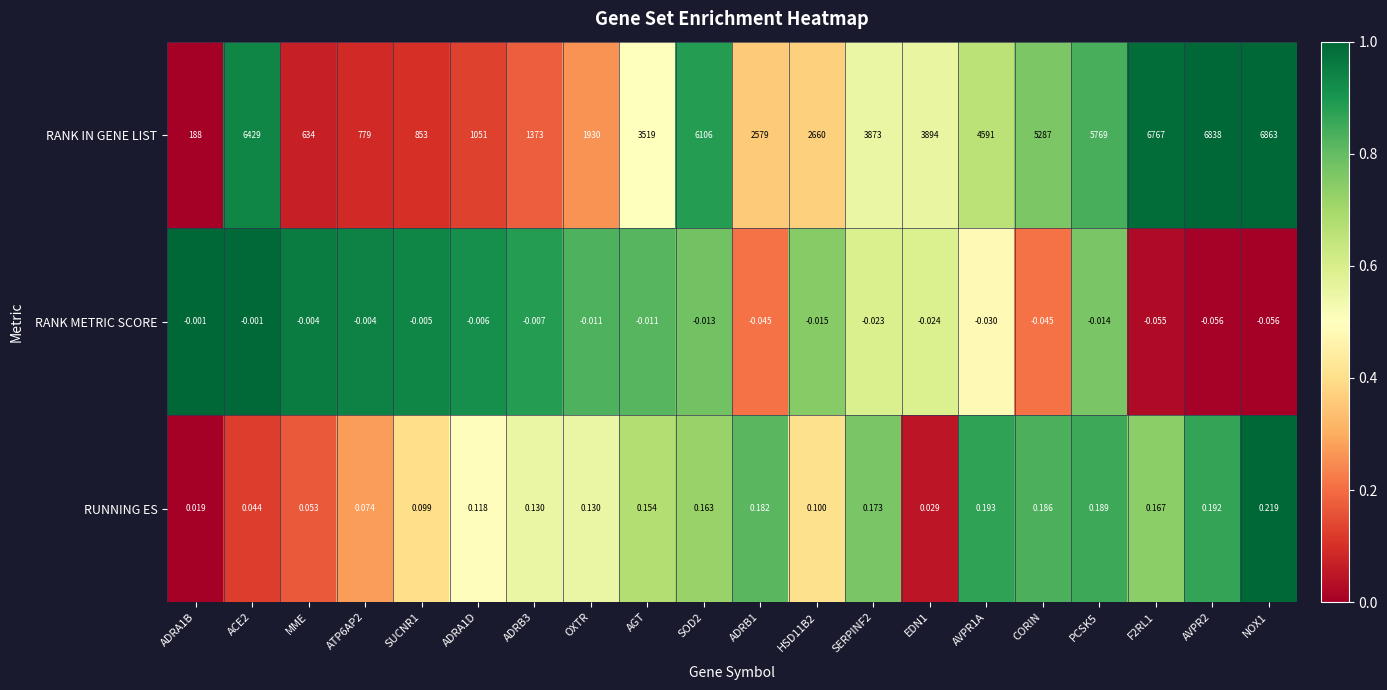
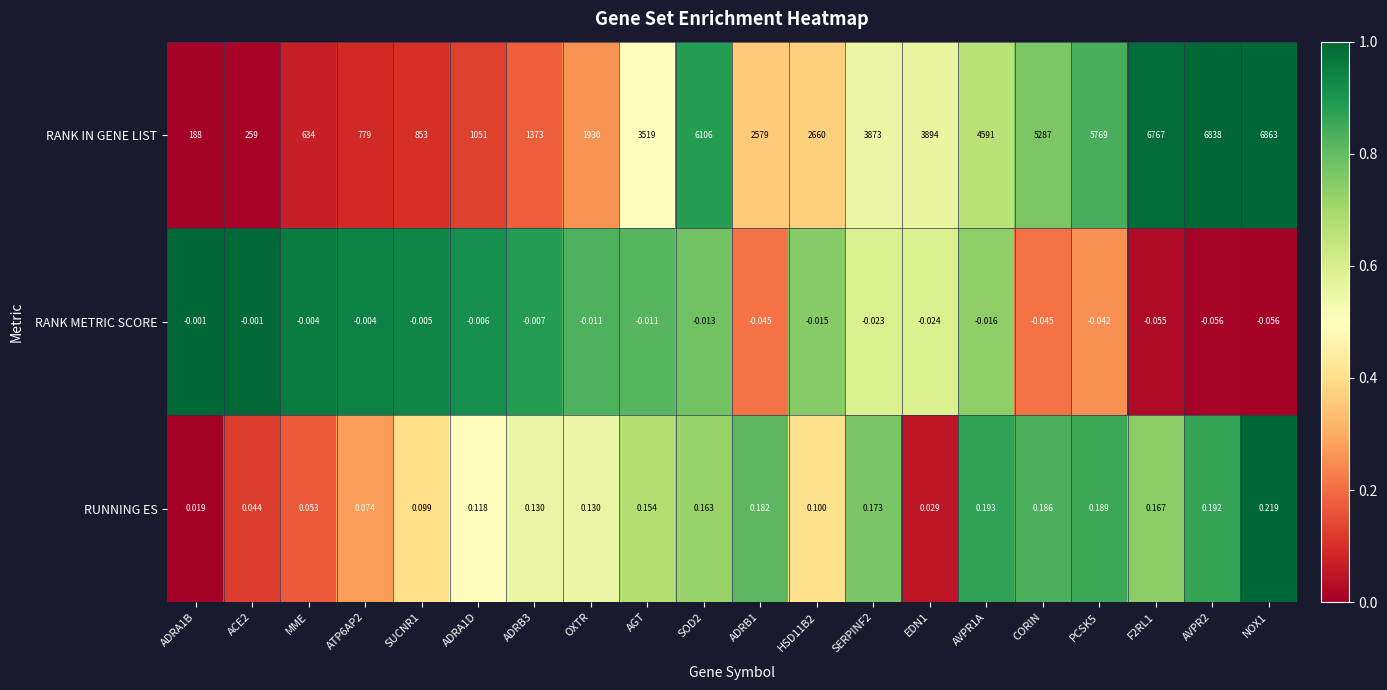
RANK IN GENE LIST, ACE2: 6429 -> 259
RANK METRIC SCORE, AVPR1A: -0.030 -> -0.016
RANK METRIC SCORE, PCSK5: -0.014 -> -0.042
